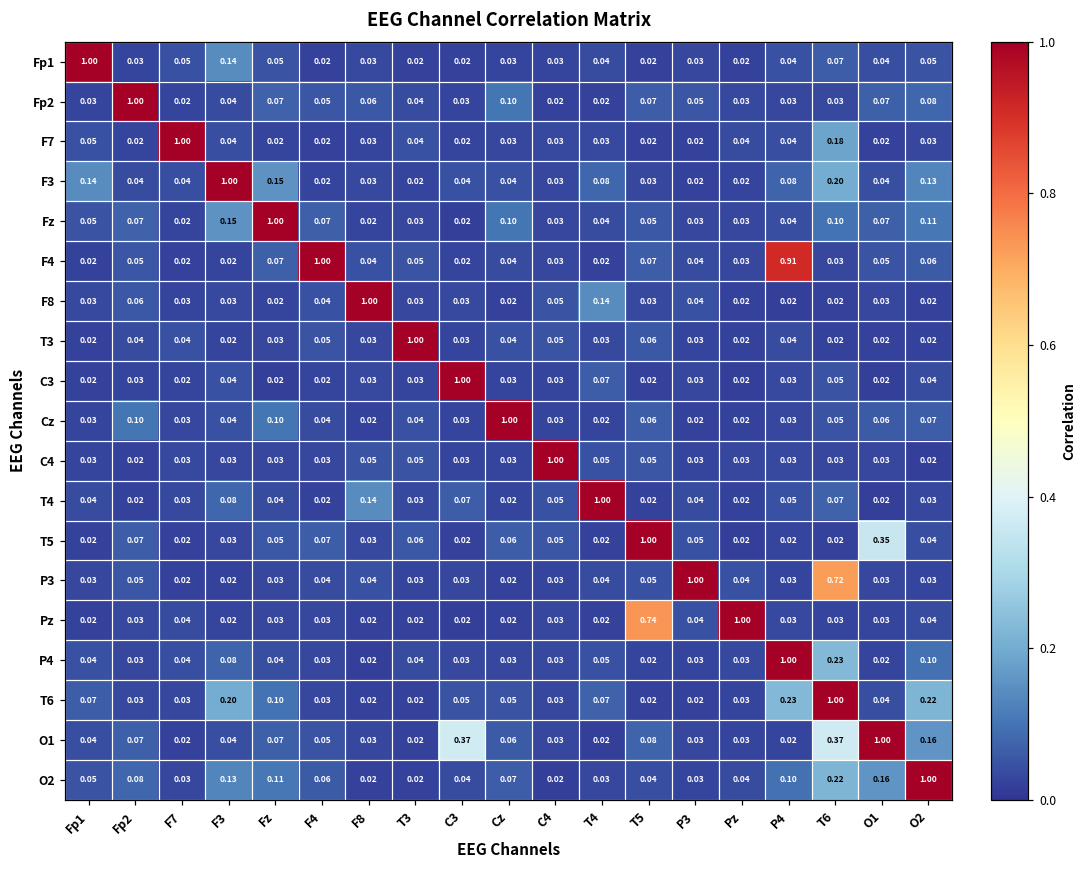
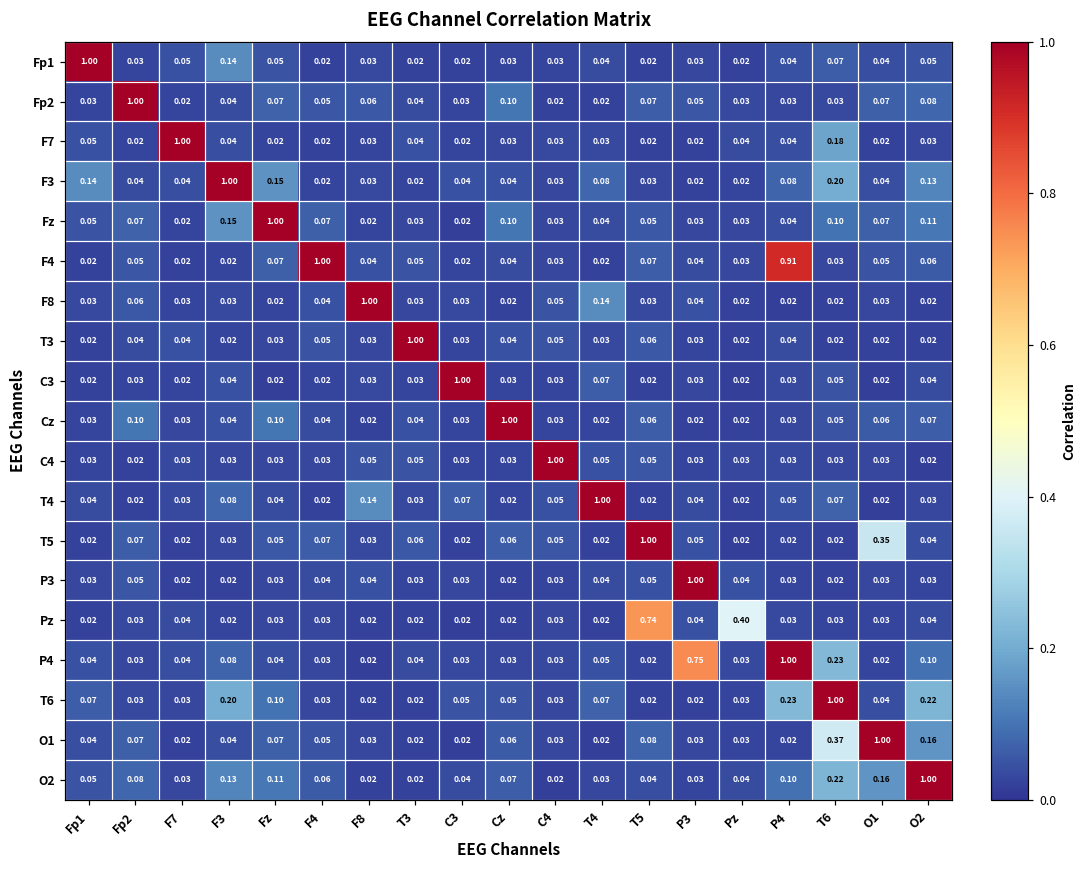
P3, T6: 0.72 -> 0.02
Pz, Pz: 1.00 -> 0.40
P4, P3: 0.03 -> 0.75
O1, C3: 0.37 -> 0.02
